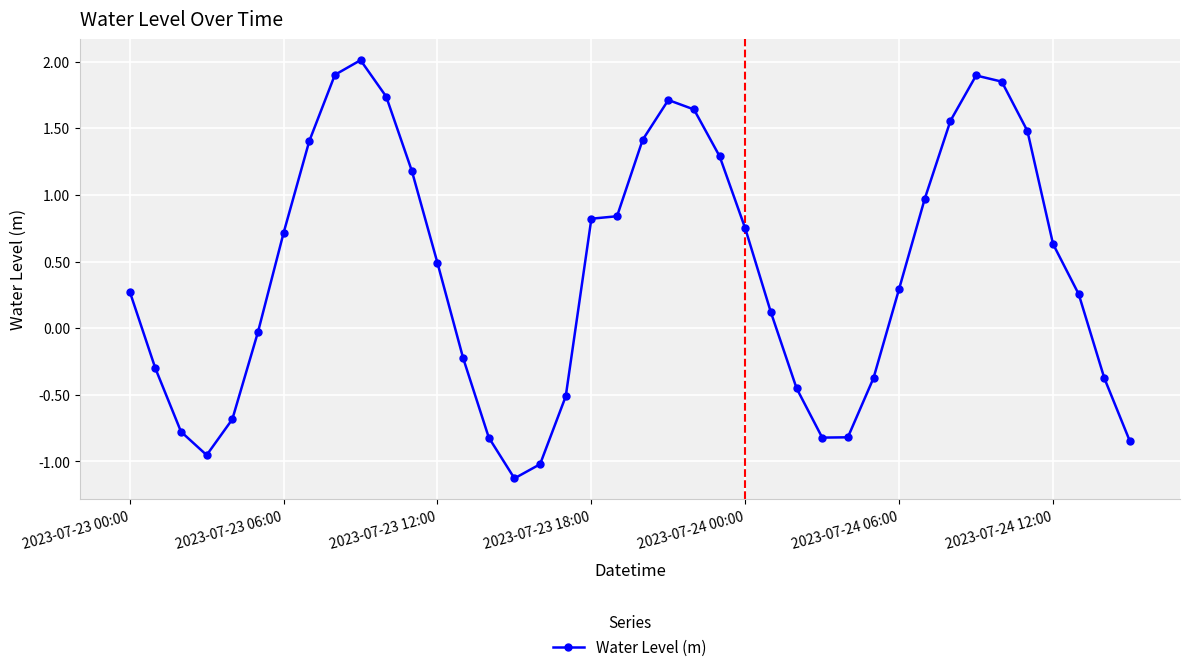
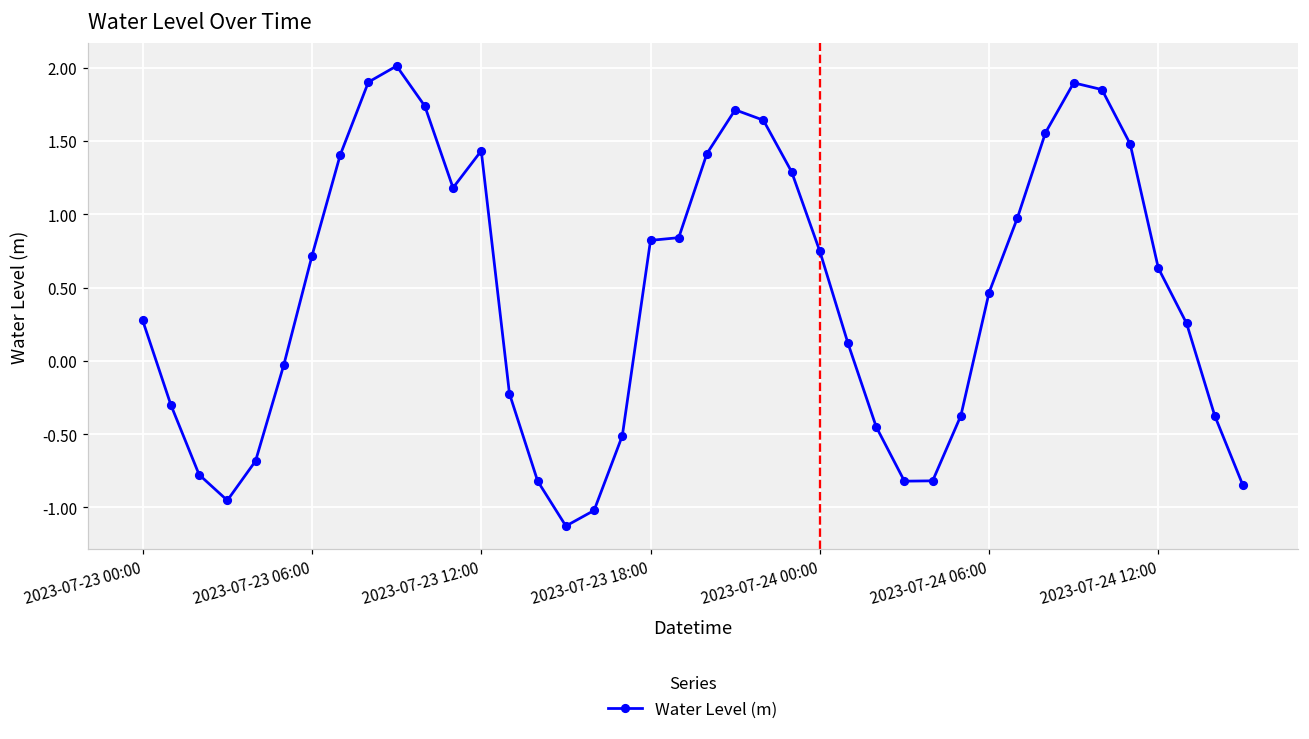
2023-07-23 12:00: 0.49 -> 1.43
2023-07-24 06:00: 0.30 -> 0.47
